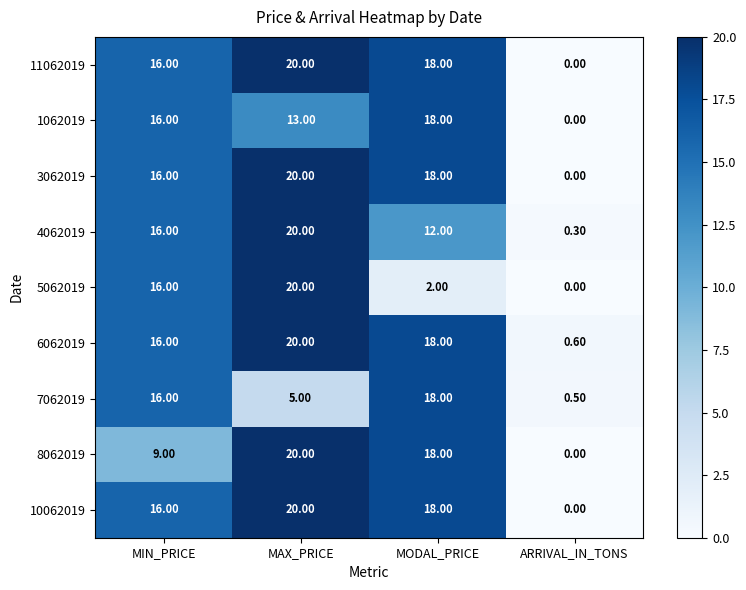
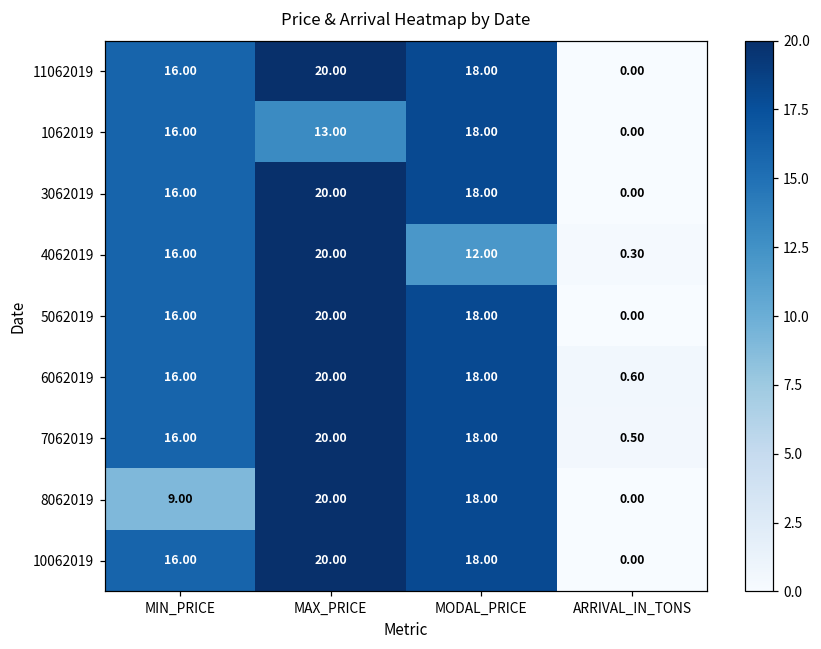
5062019, MODAL_PRICE: 2.00 -> 18.00
7062019, MAX_PRICE: 5.00 -> 20.00
